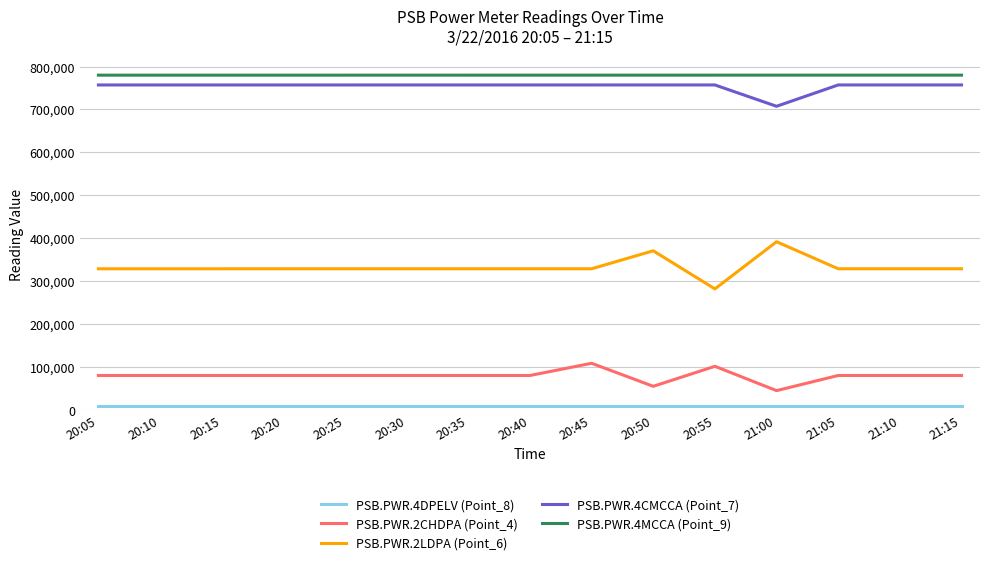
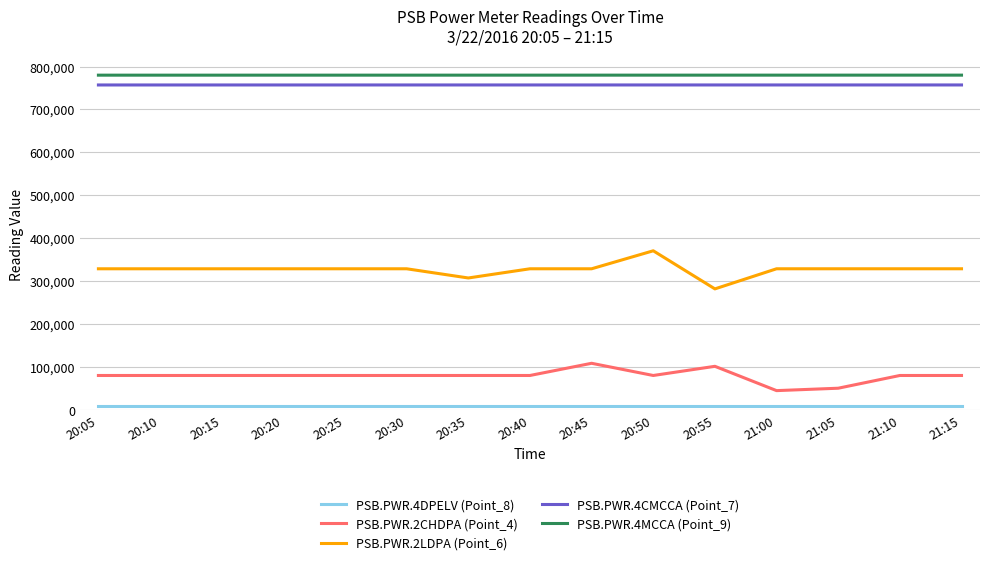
PSB.PWR.2LDPA (Point_6), 20:35: 330,000 -> 310,000
PSB.PWR.2CHDPA (Point_4), 20:50: 60,000 -> 80,000
PSB.PWR.2LDPA (Point_6), 21:00: 390,000 -> 330,000
PSB.PWR.4CMCCA (Point_7), 21:00: 710,000 -> 760,000
PSB.PWR.2CHDPA (Point_4), 21:05: 80,000 -> 50,000
